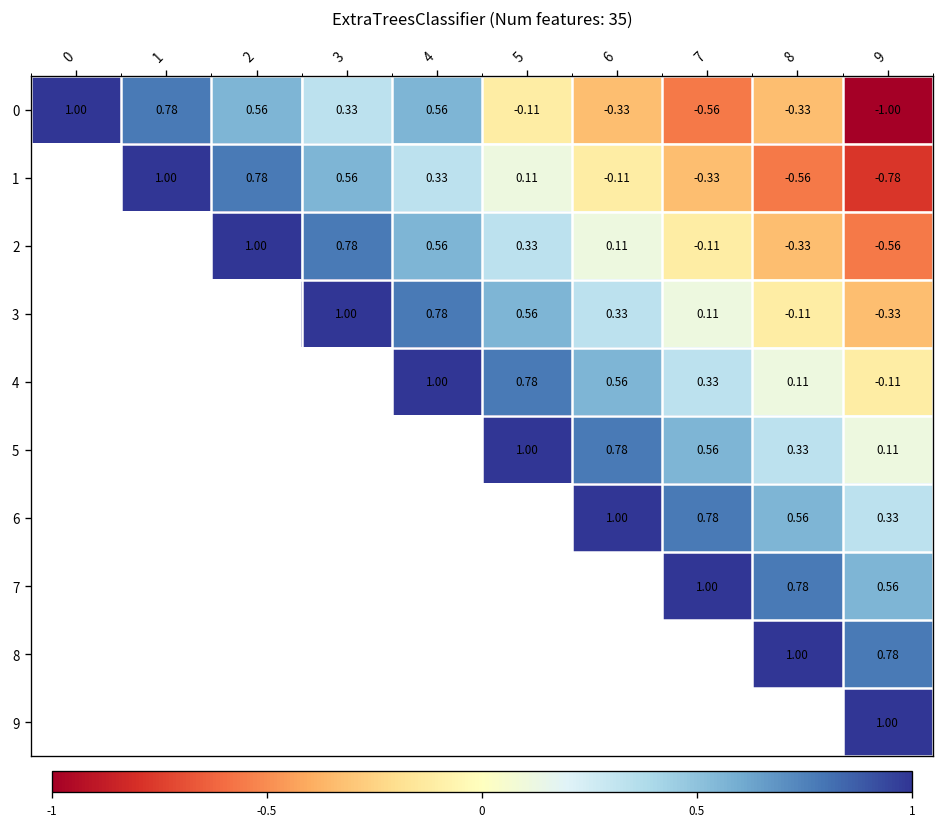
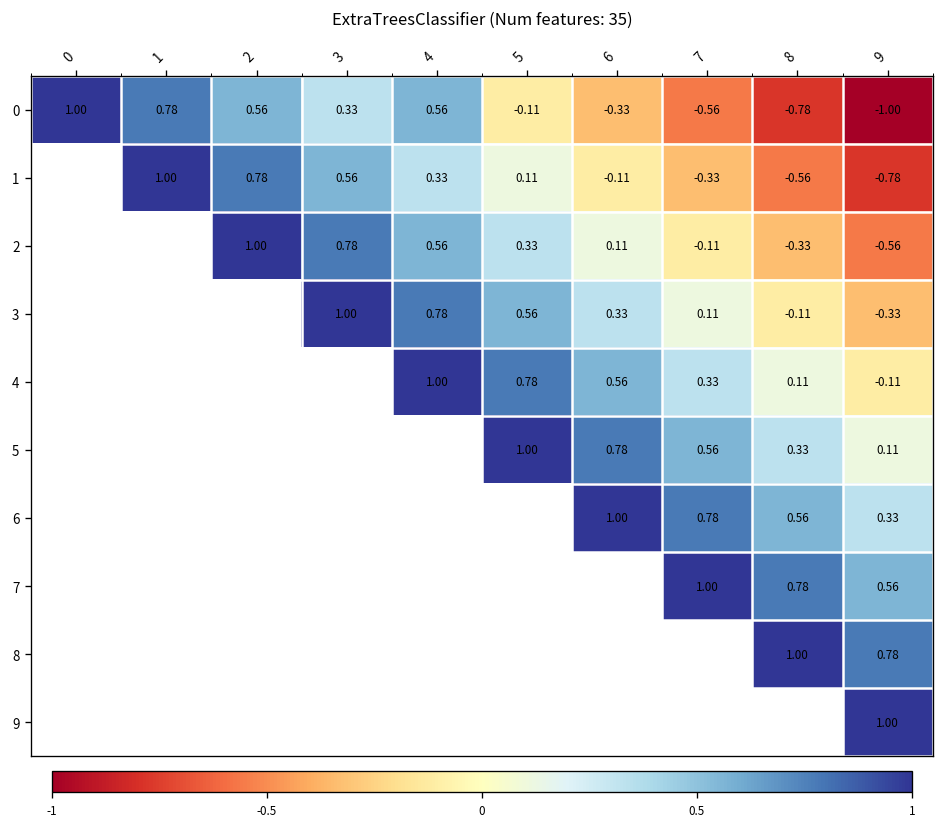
0, 8: -0.33 -> -0.78
